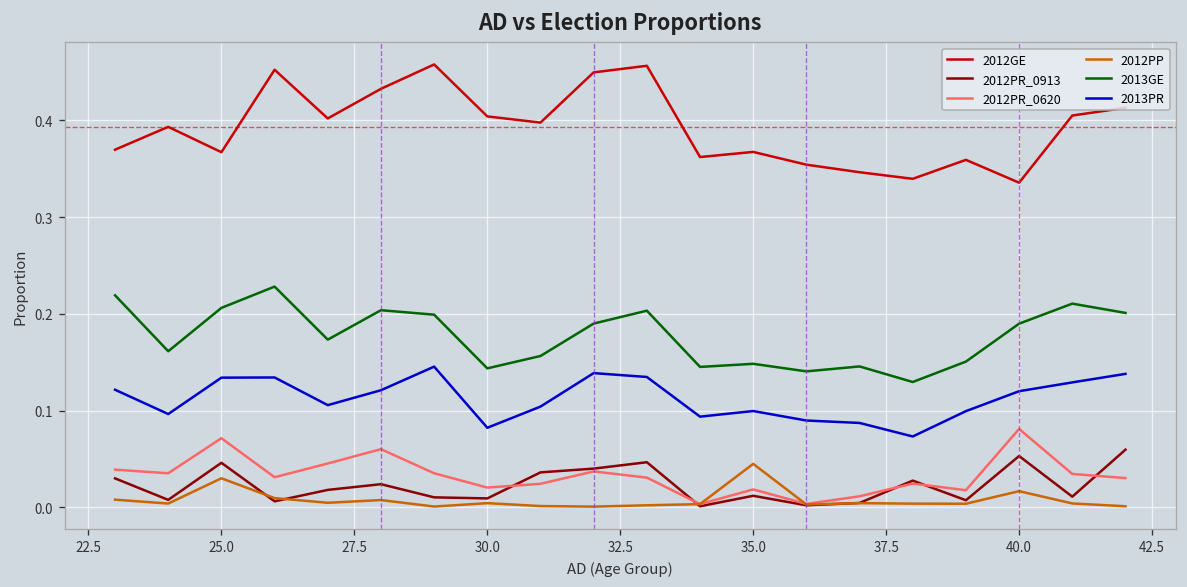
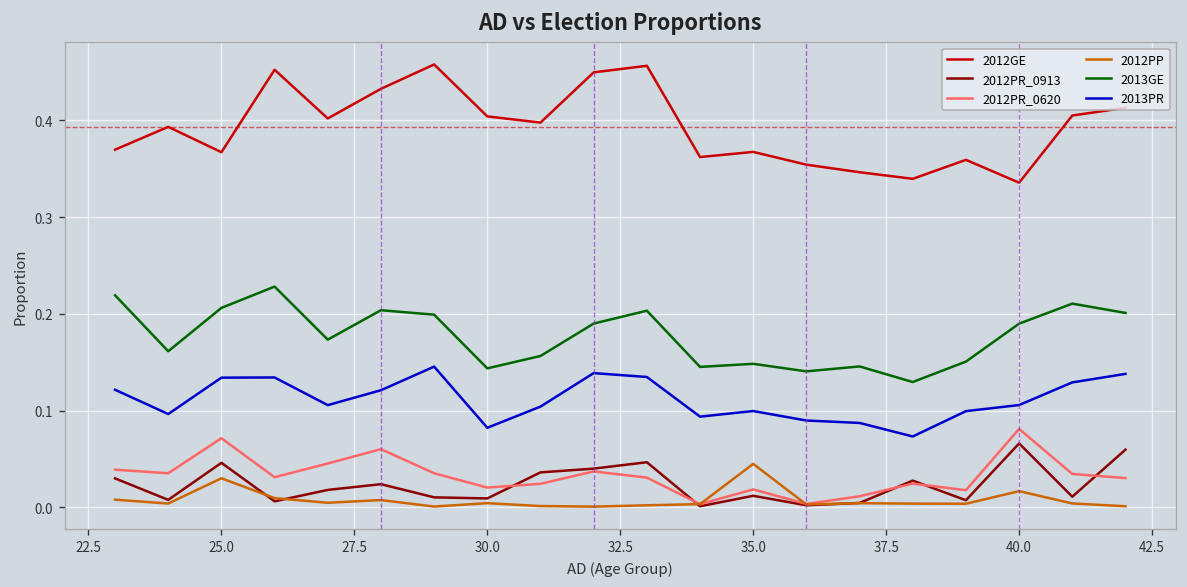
2012PR_0913, 40.0: 0.05 -> 0.07
2013PR, 40.0: 0.12 -> 0.11
